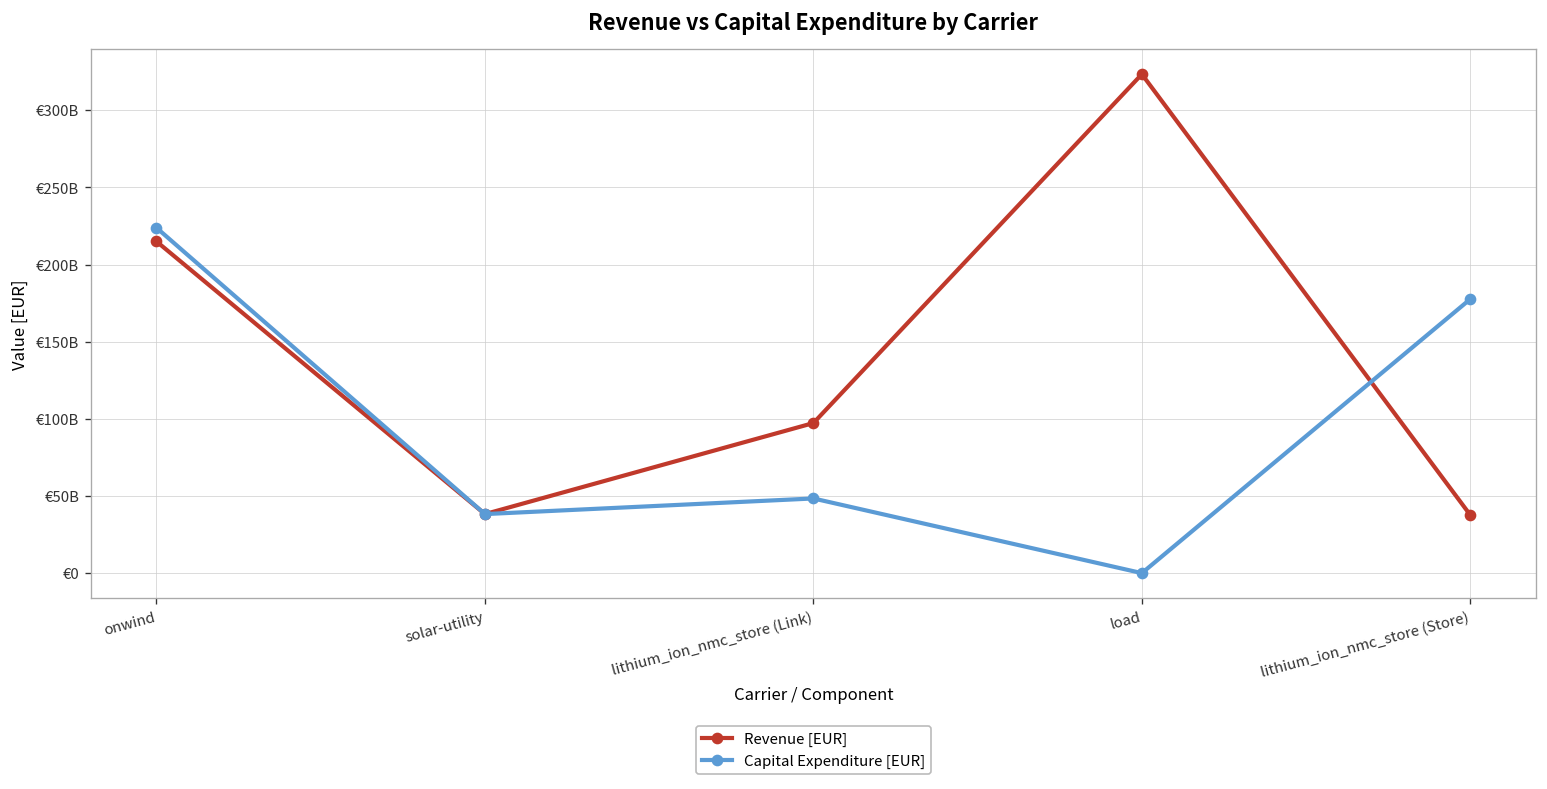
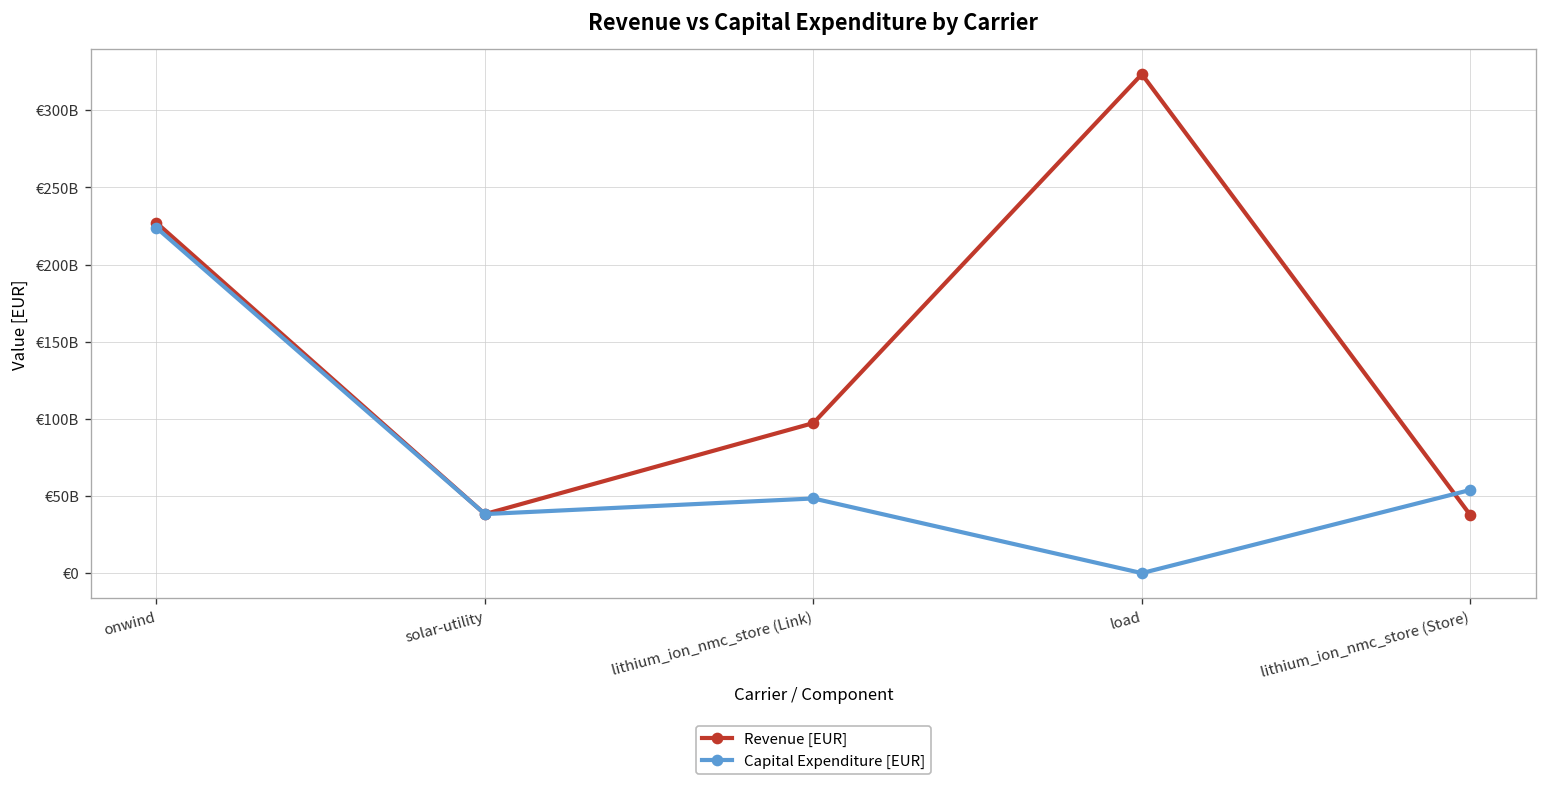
Revenue [EUR], onwind: €215000000000 -> €227000000000
Capital Expenditure [EUR], lithium_ion_nmc_store (Store): €178000000000 -> €54000000000
